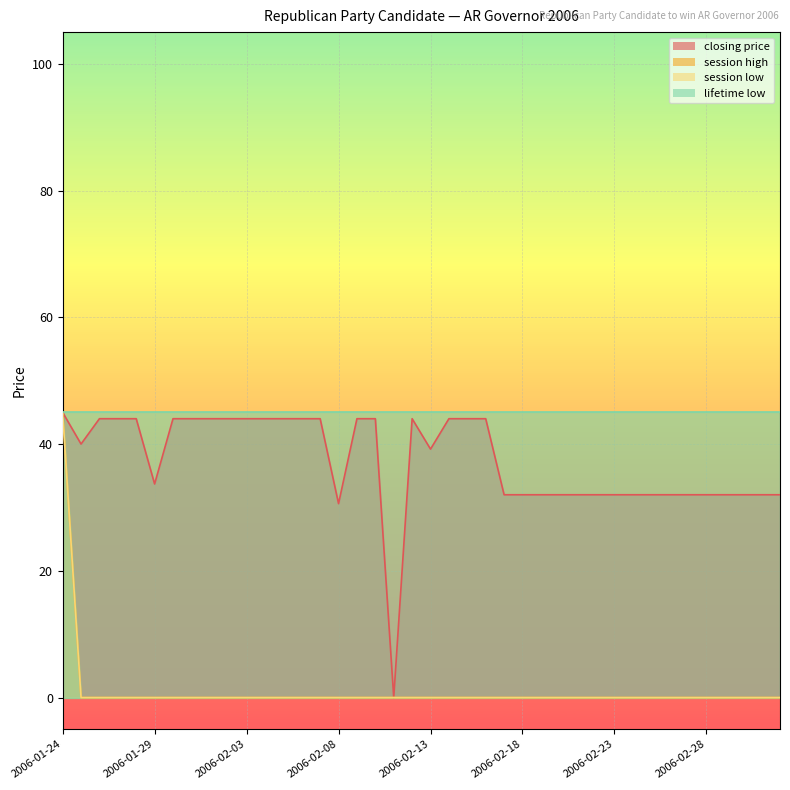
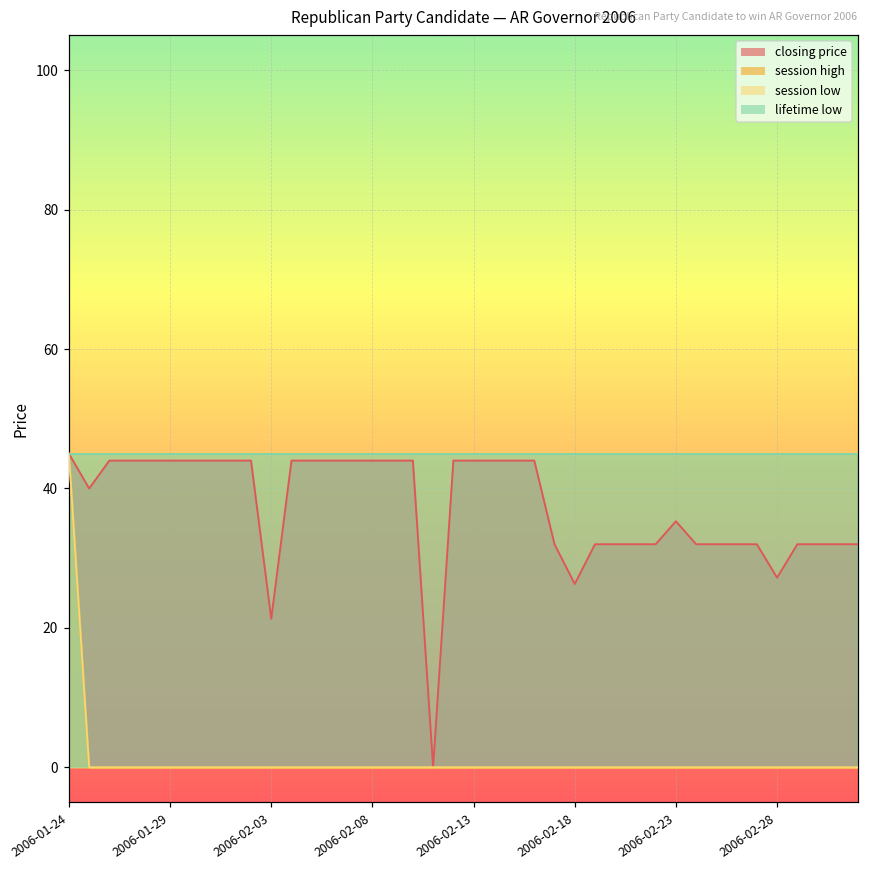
closing price, 2006-01-29: 34 -> 44
closing price, 2006-02-03: 44 -> 21
closing price, 2006-02-08: 31 -> 44
closing price, 2006-02-13: 39 -> 44
closing price, 2006-02-18: 32 -> 26
closing price, 2006-02-23: 32 -> 35
closing price, 2006-02-28: 32 -> 27
